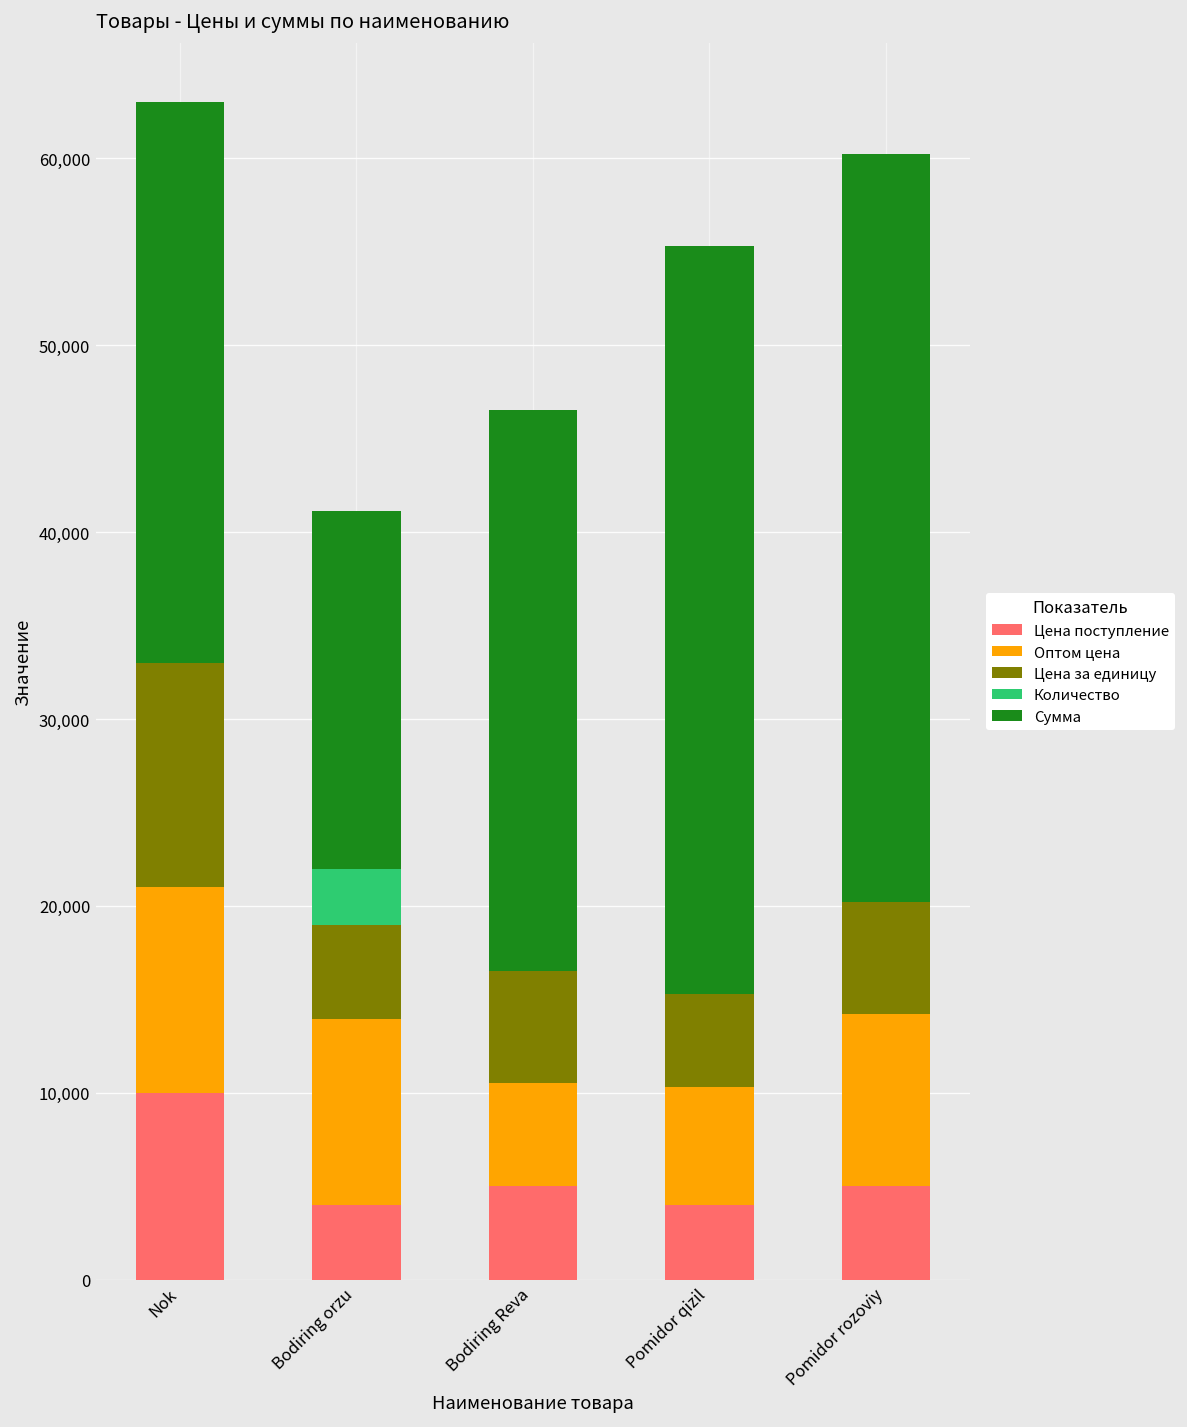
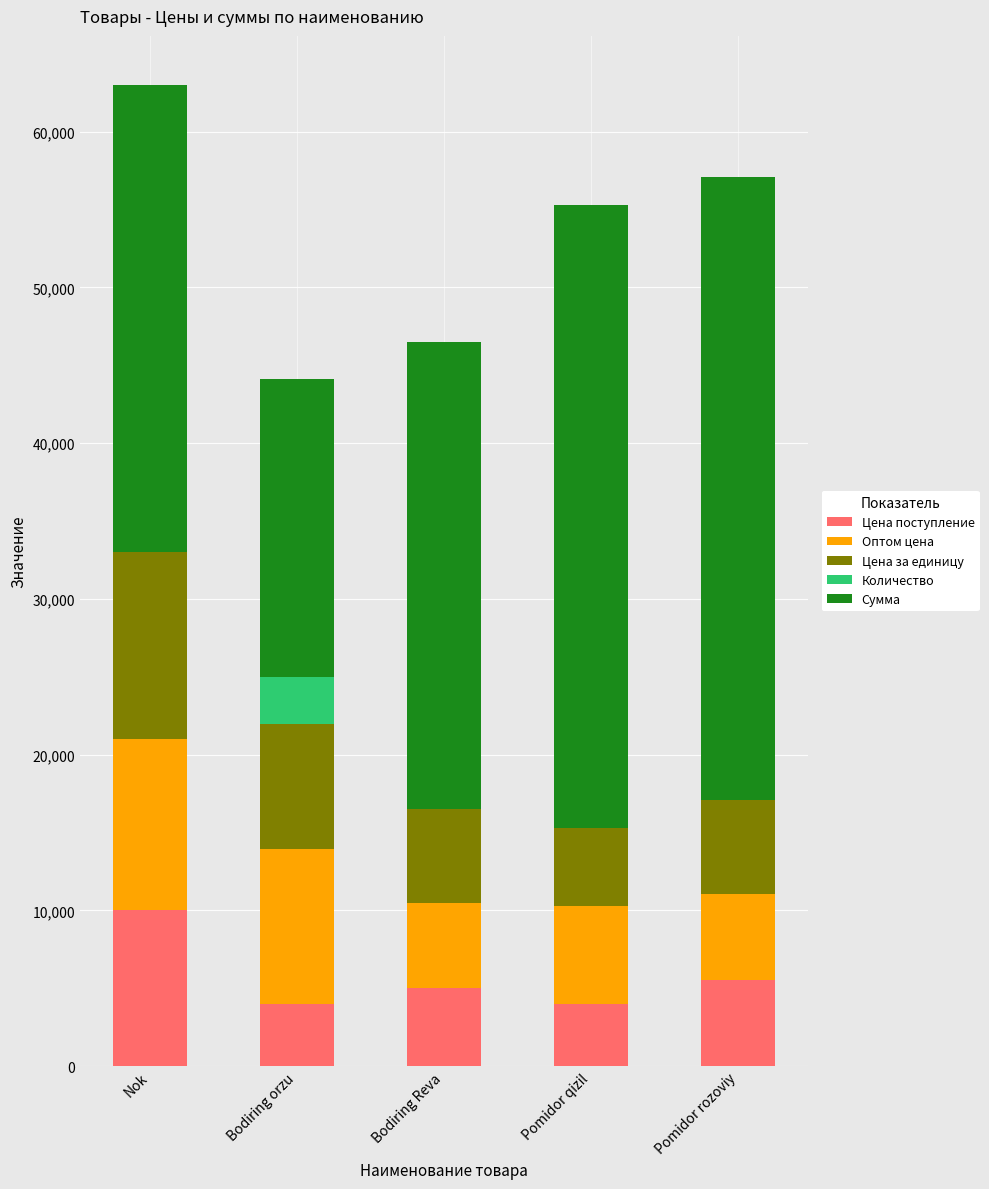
Цена за единицу, Bodiring orzu: 5,000 -> 8,000
Цена поступление, Pomidor rozoviy: 5,000 -> 5,600
Оптом цена, Pomidor rozoviy: 9,200 -> 5,500
